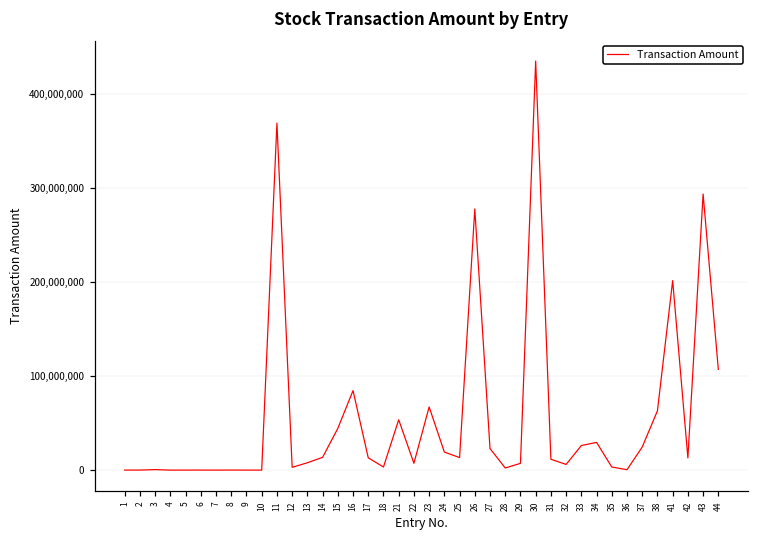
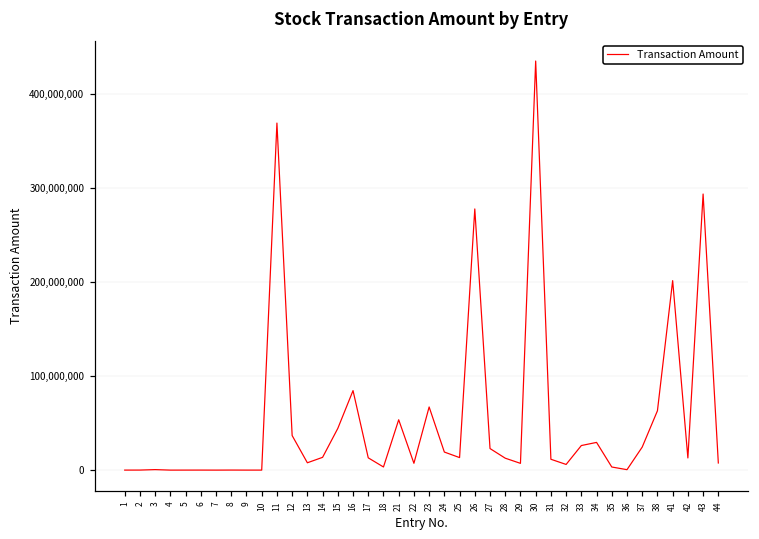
12: 0 -> 40,000,000
28: 0 -> 10,000,000
44: 110,000,000 -> 10,000,000
